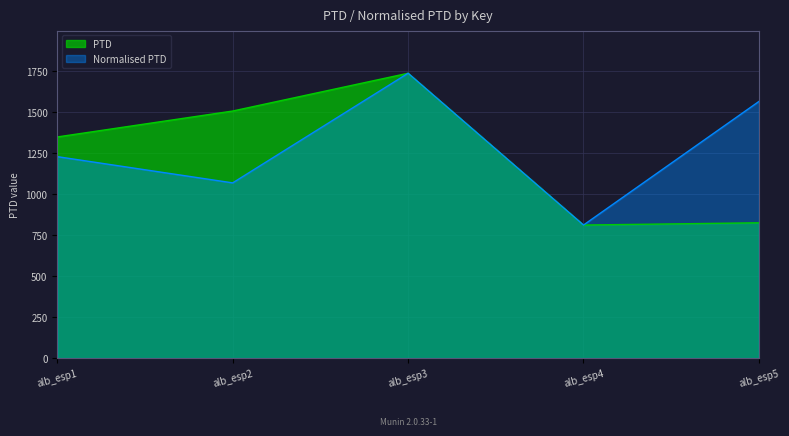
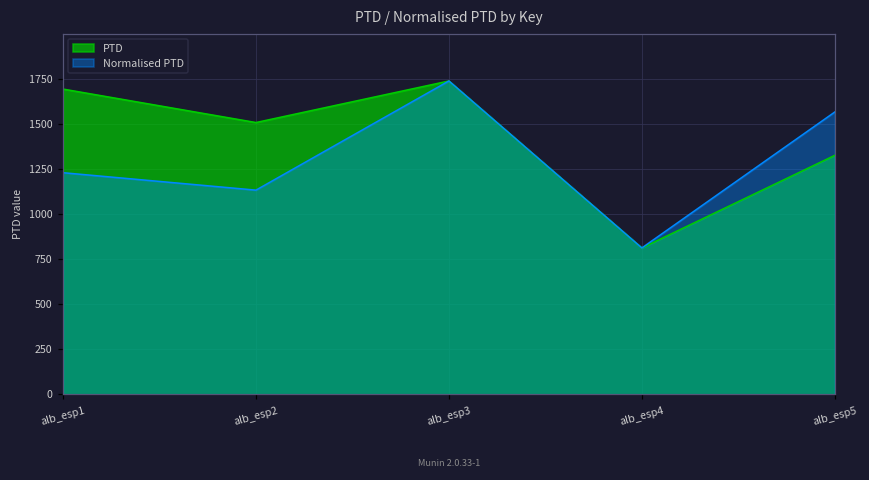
PTD, alb_esp1: 1350 -> 1690
Normalised PTD, alb_esp2: 1070 -> 1130
PTD, alb_esp5: 830 -> 1330
